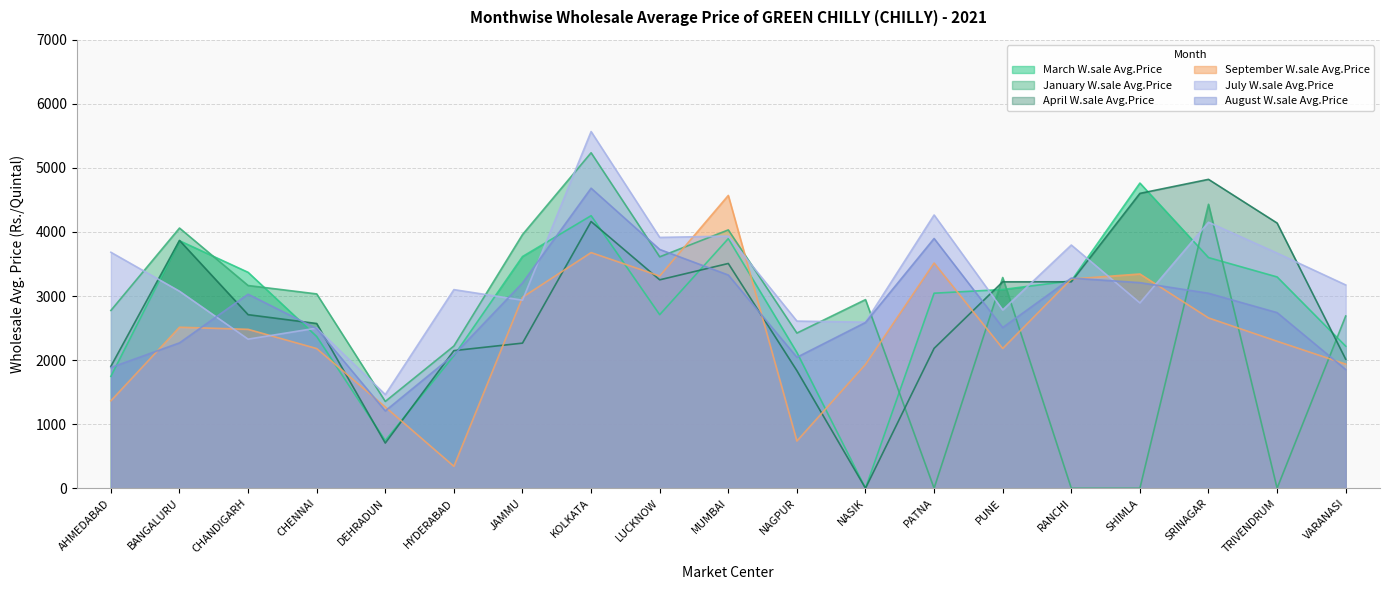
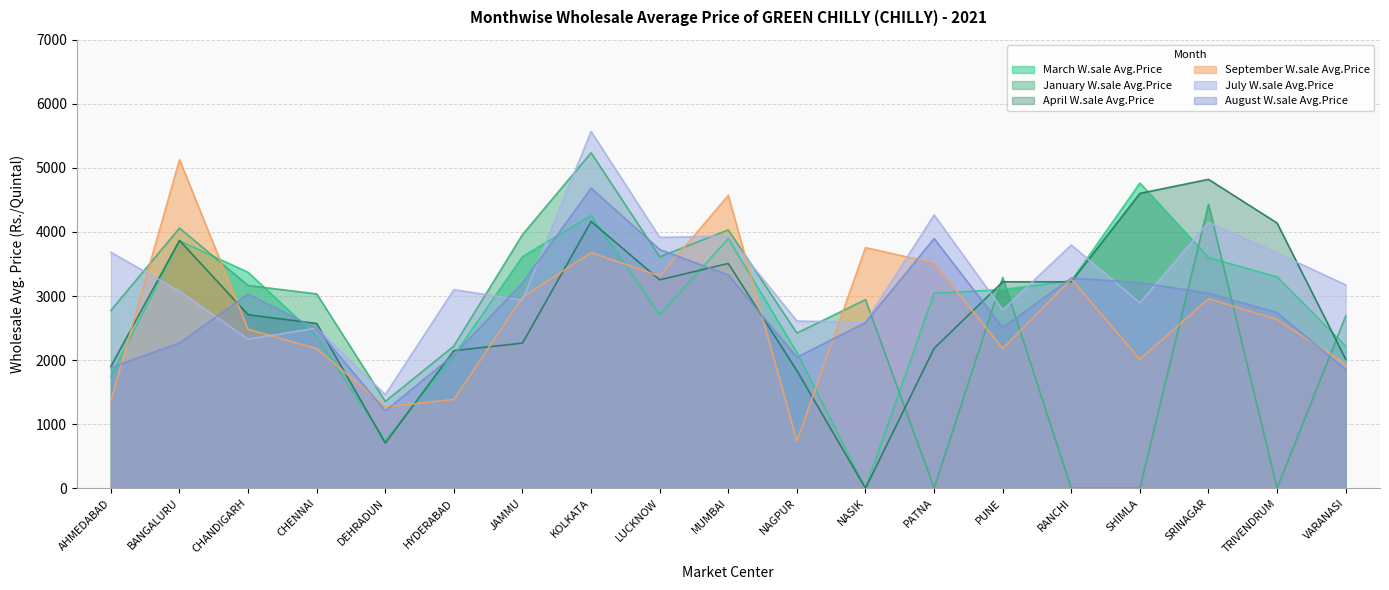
September W.sale Avg.Price, BANGALURU: 2500 -> 5100
September W.sale Avg.Price, HYDERABAD: 300 -> 1400
September W.sale Avg.Price, NASIK: 1900 -> 3800
September W.sale Avg.Price, SHIMLA: 3300 -> 2000
September W.sale Avg.Price, SRINAGAR: 2700 -> 3000
September W.sale Avg.Price, TRIVENDRUM: 2300 -> 2600
